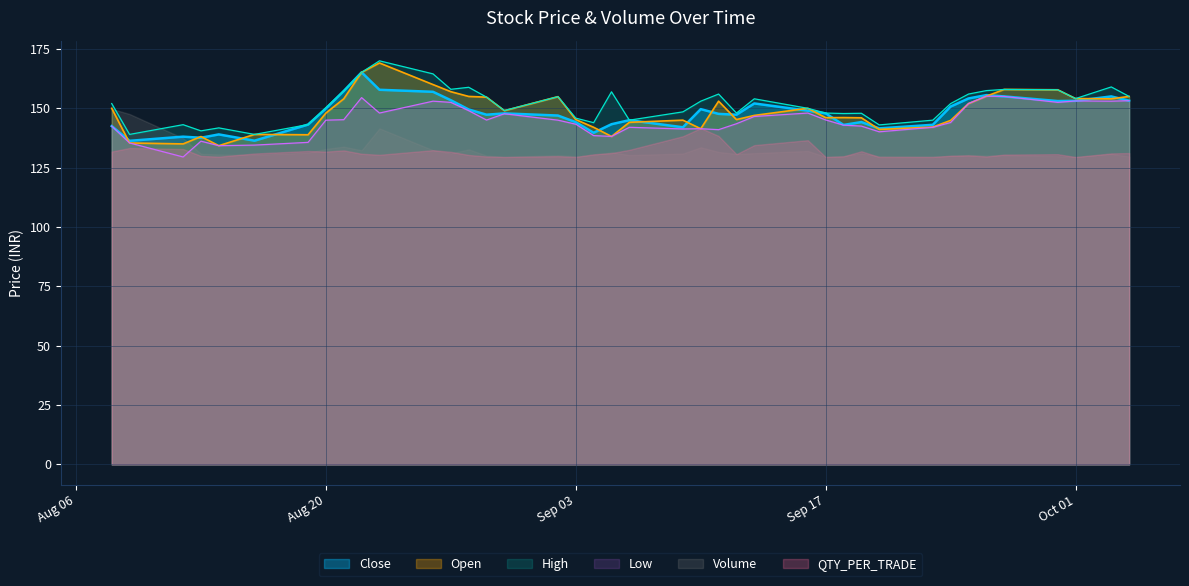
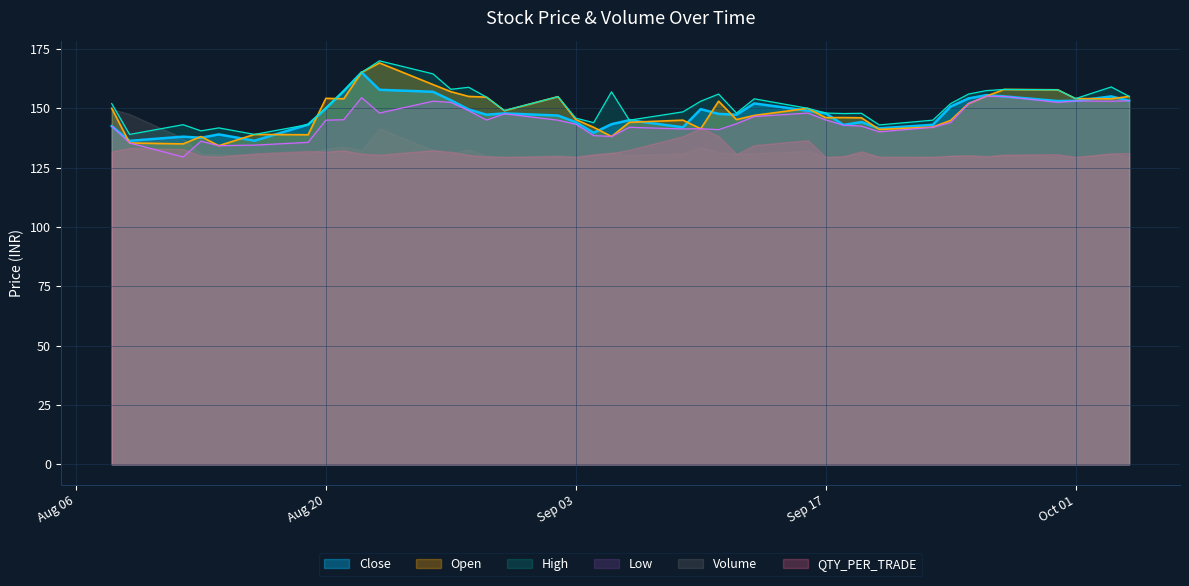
Open, Aug 20: 148 -> 154
